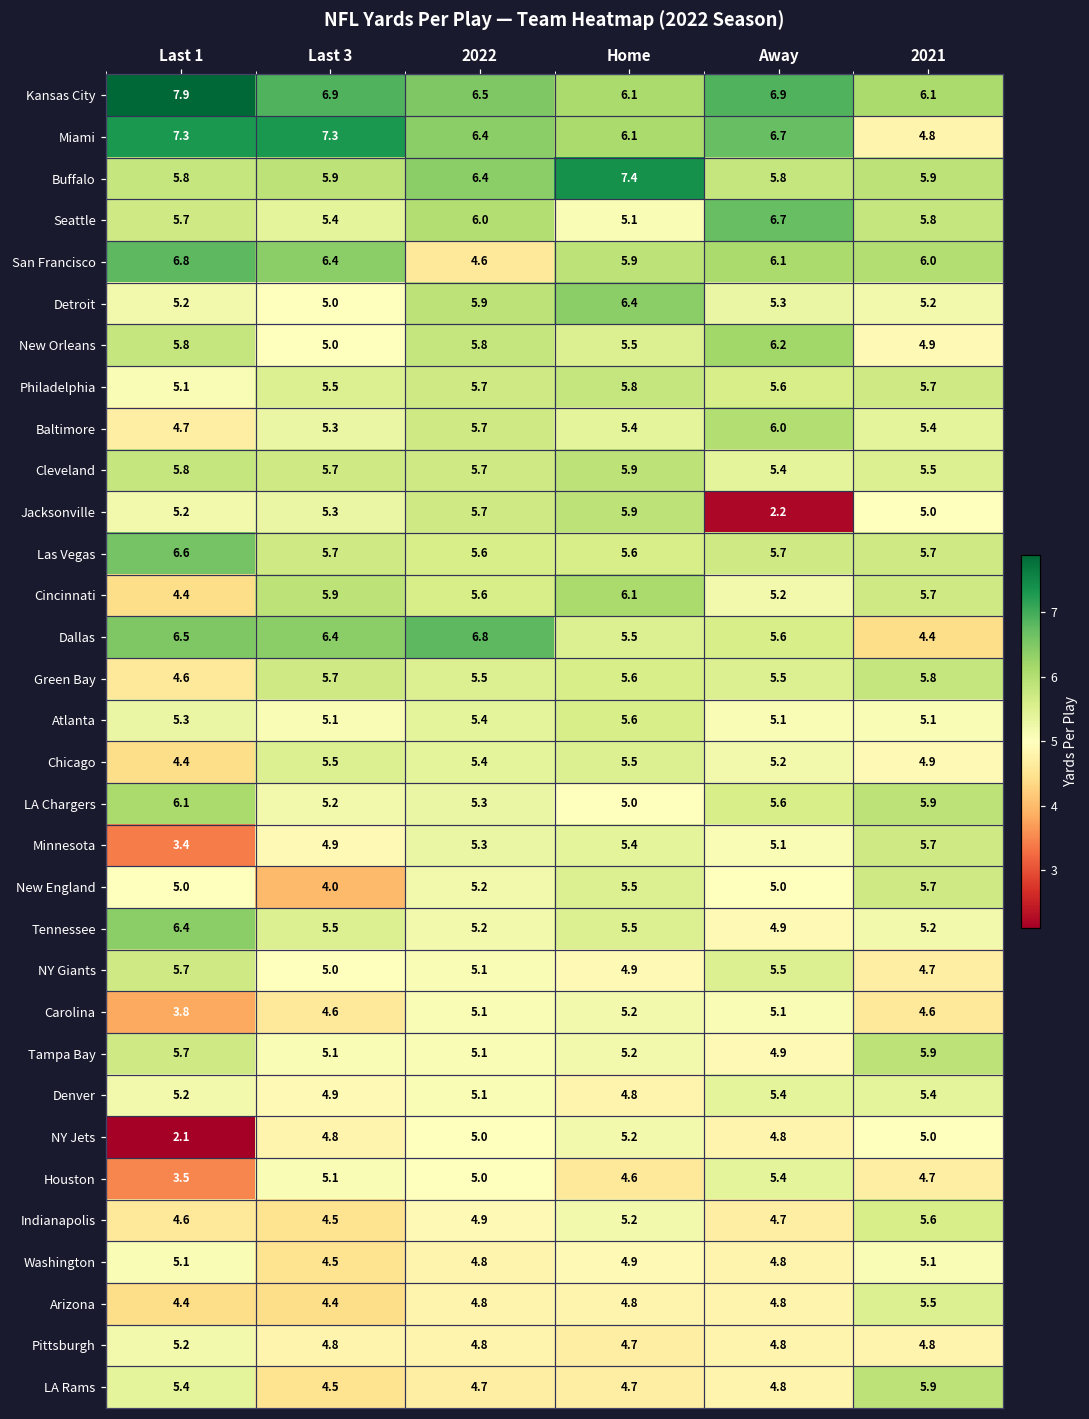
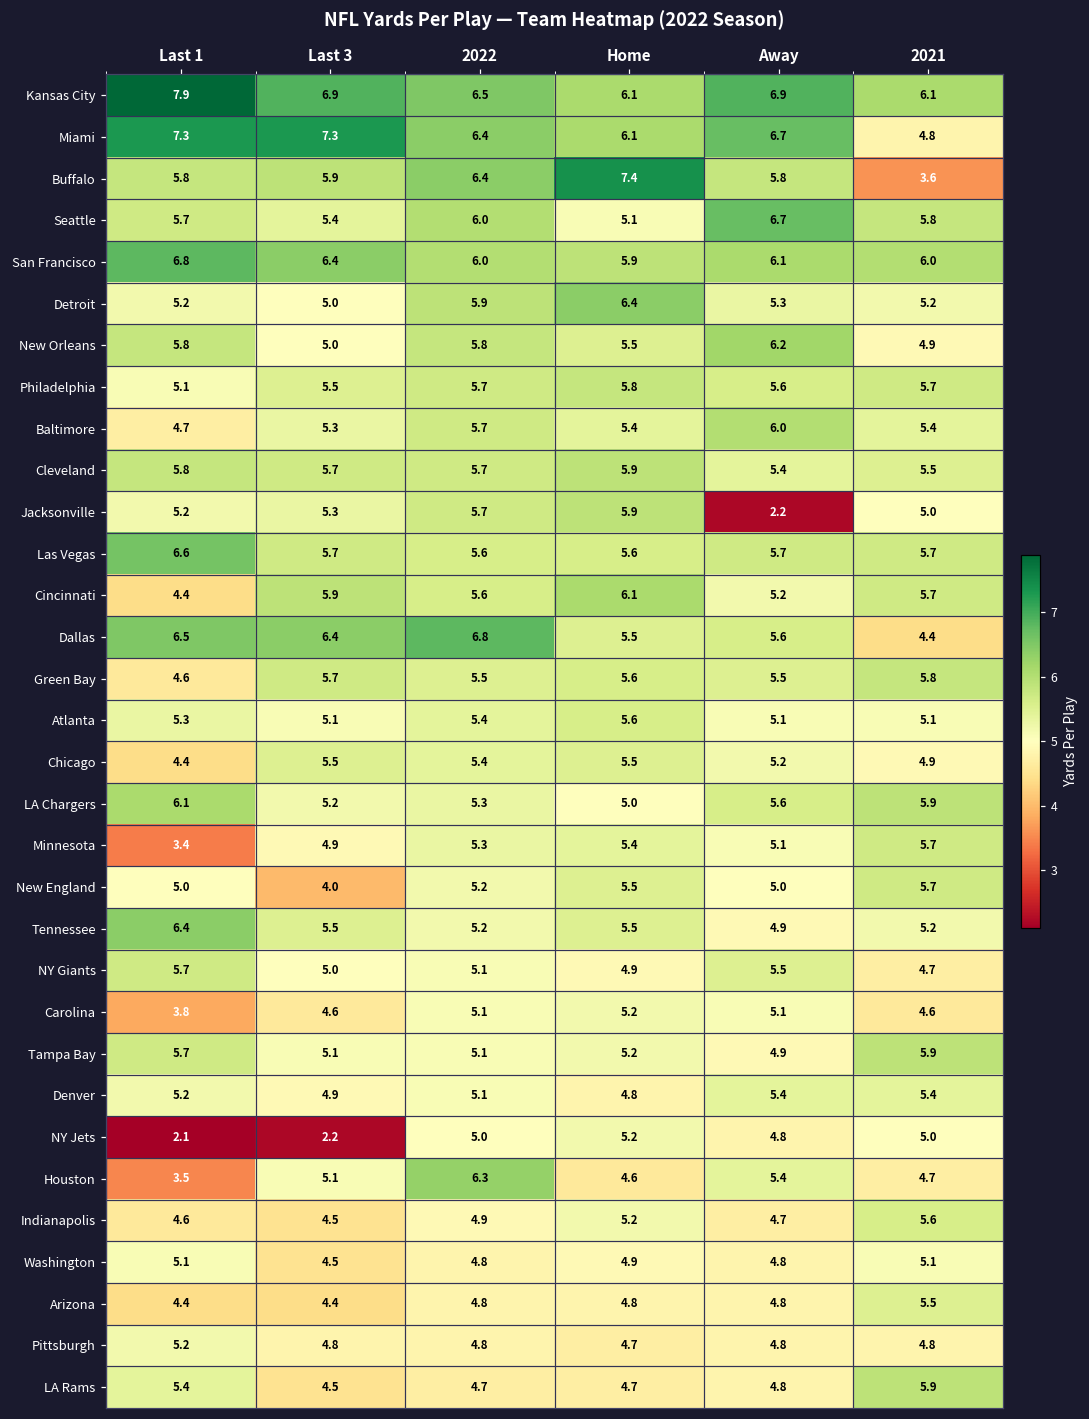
Buffalo, 2021: 5.9 -> 3.6
San Francisco, 2022: 4.6 -> 6.0
NY Jets, Last 3: 4.8 -> 2.2
Houston, 2022: 5.0 -> 6.3
